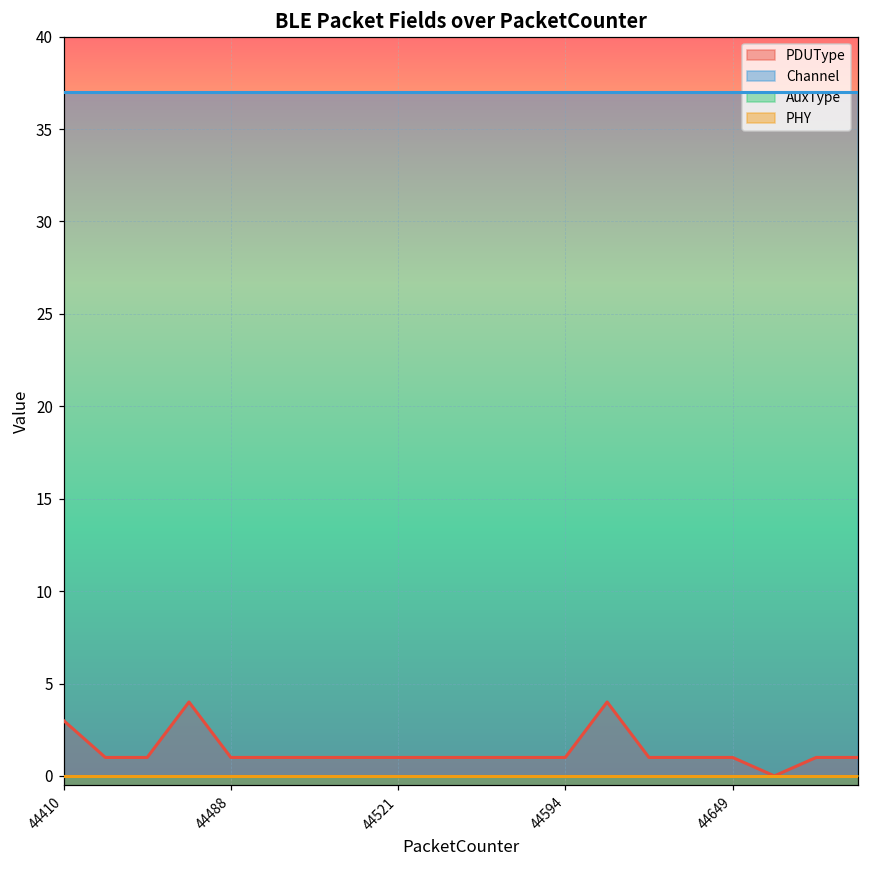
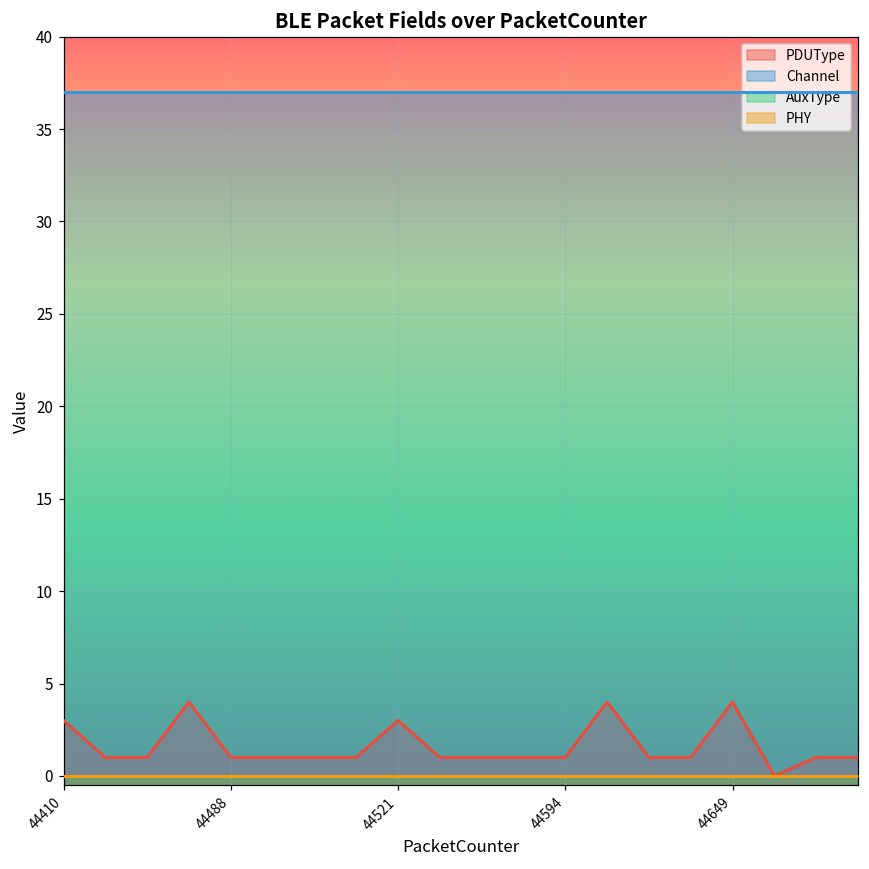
PDUType, 44521: 1 -> 3
PDUType, 44649: 1 -> 4
